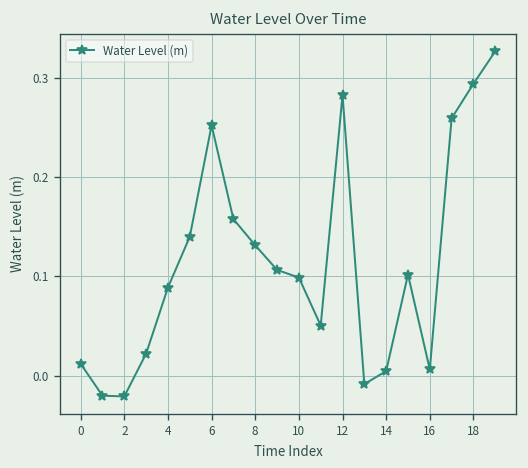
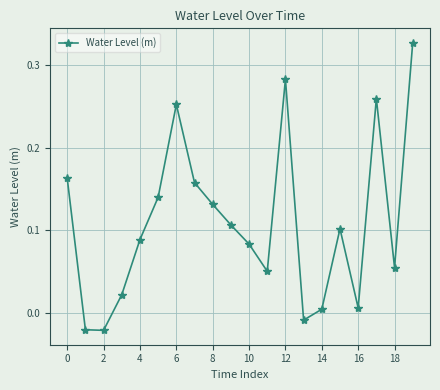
0: 0.01 -> 0.16
10: 0.10 -> 0.08
18: 0.29 -> 0.06
